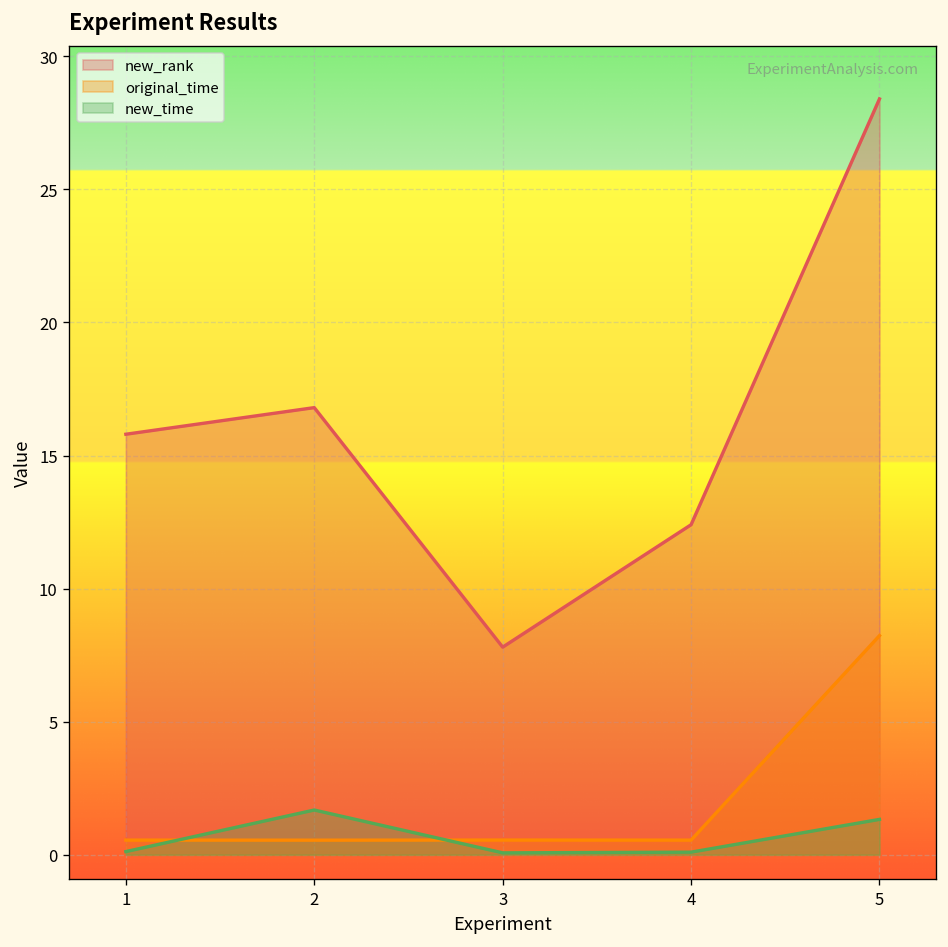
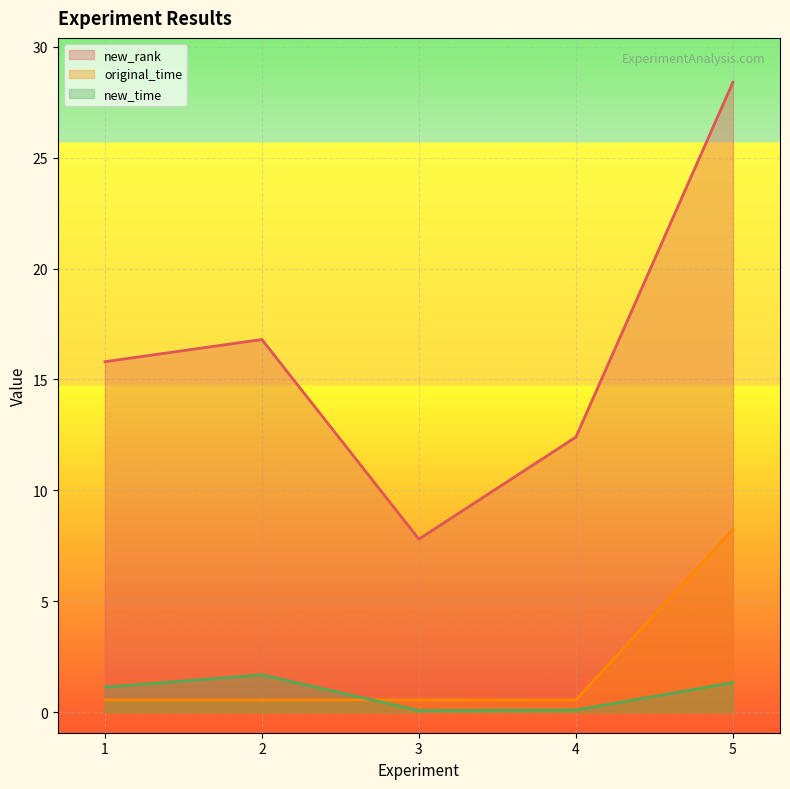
new_time, 1: 0.1 -> 1.1
